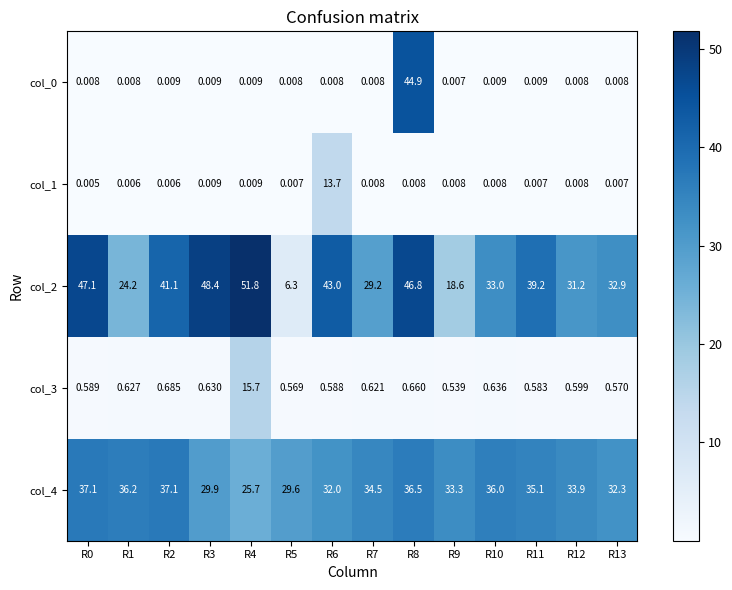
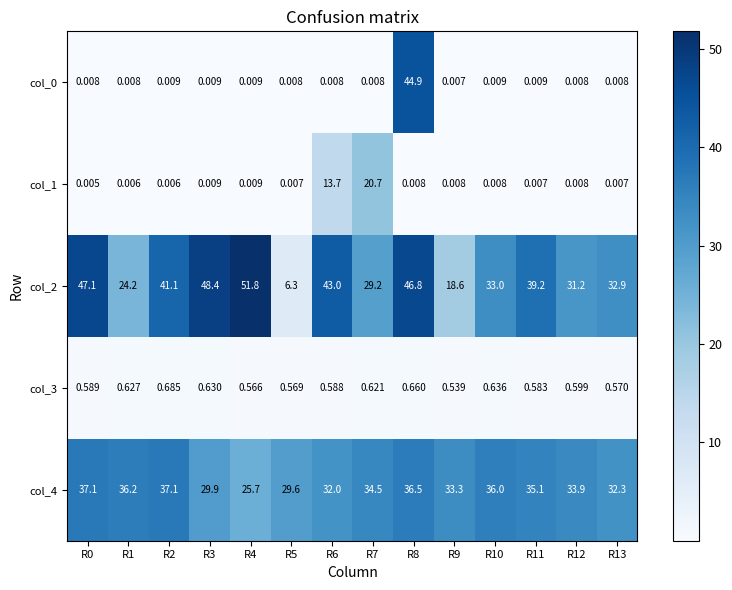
col_1, R7: 0.008 -> 20.7
col_3, R4: 15.7 -> 0.566
